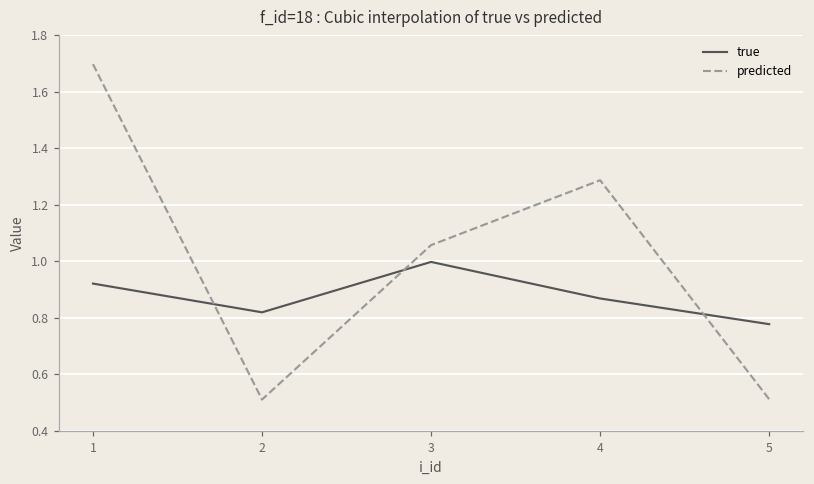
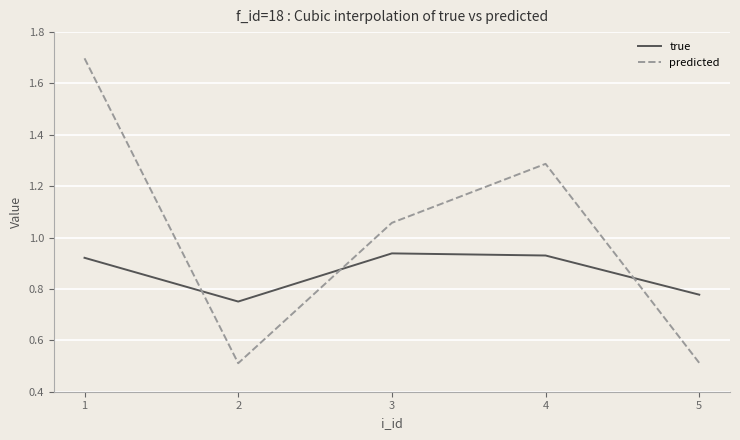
true, 2: 0.82 -> 0.75
true, 3: 1.00 -> 0.94
true, 4: 0.87 -> 0.93
